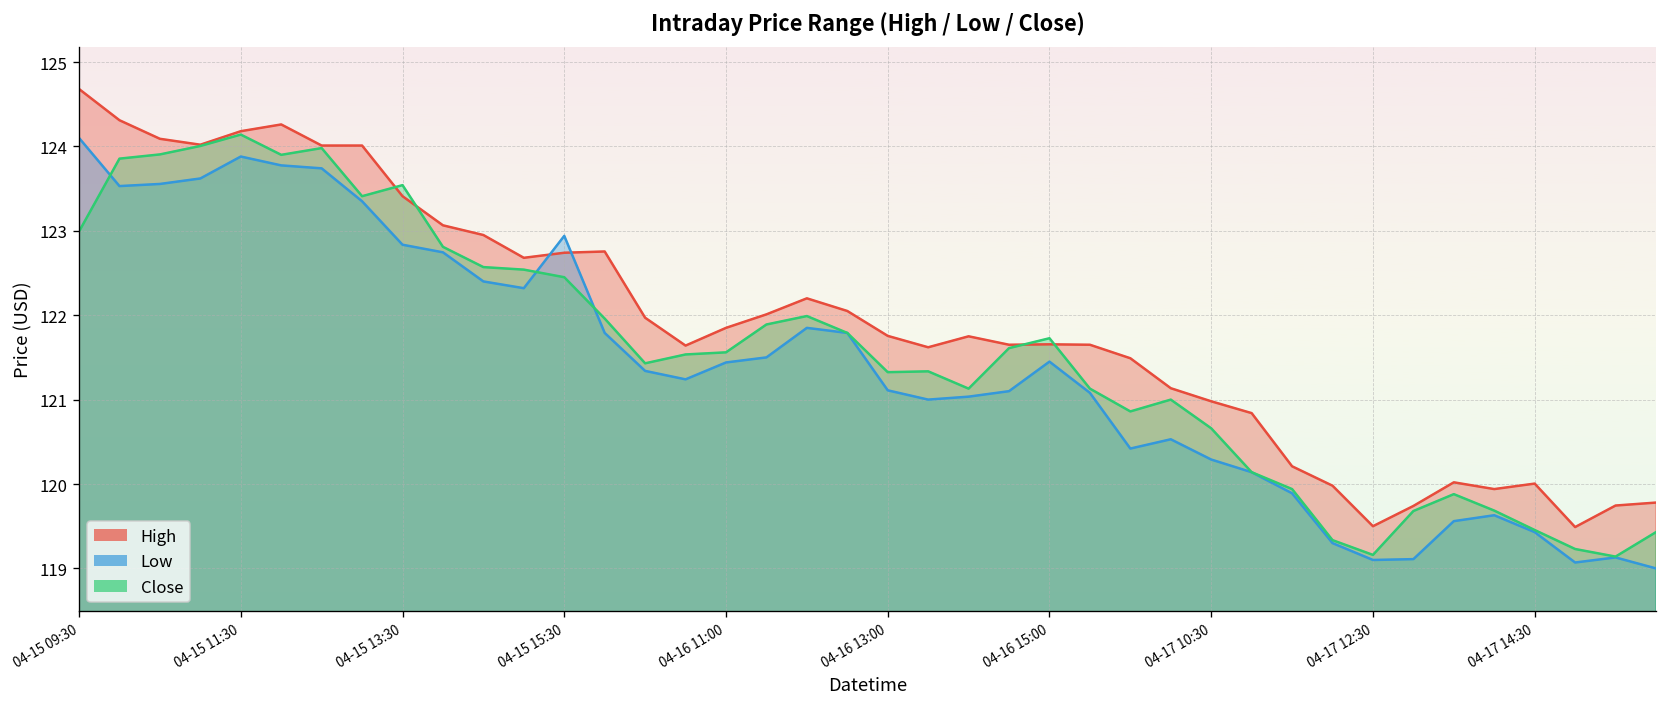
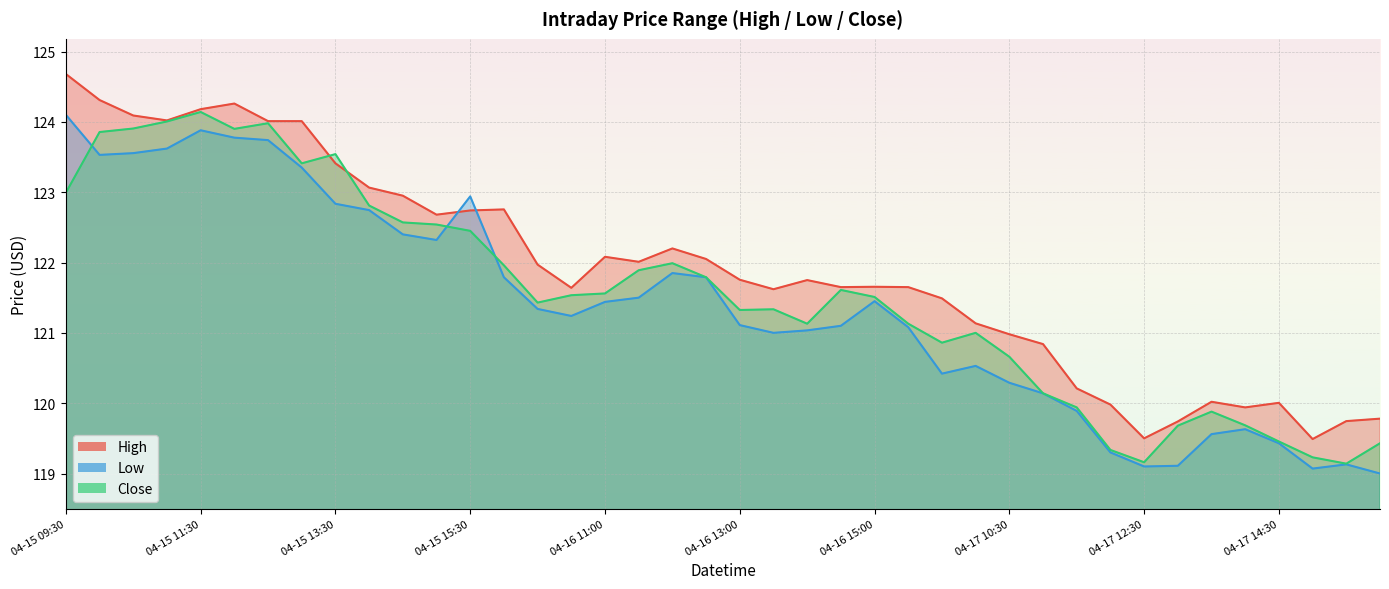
High, 04-16 11:00: 121.8 -> 122.1
Close, 04-16 15:00: 121.7 -> 121.5
